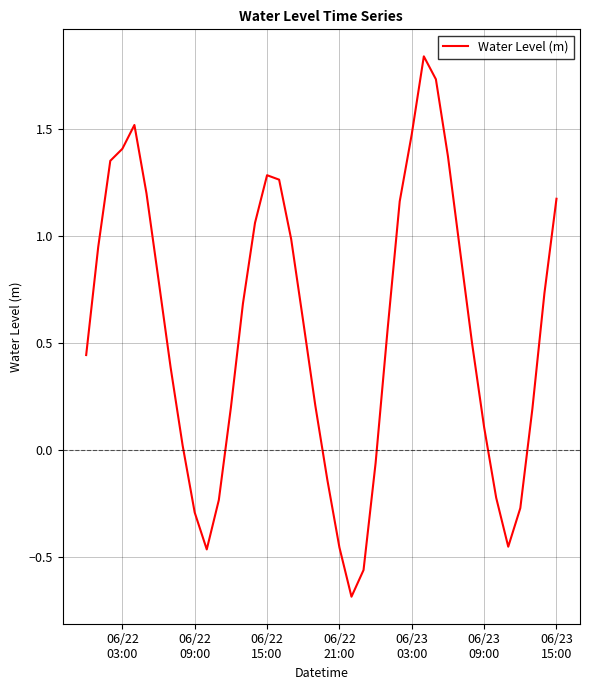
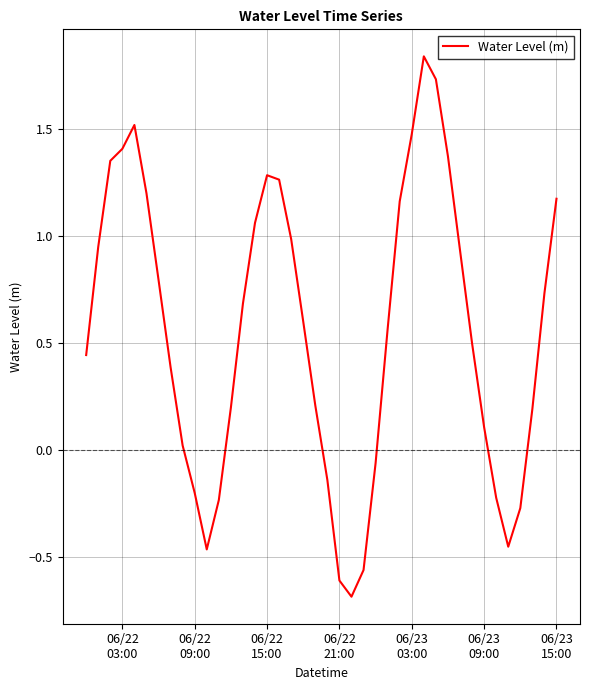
06/22 09:00: -0.29 -> -0.20
06/22 21:00: -0.45 -> -0.61
